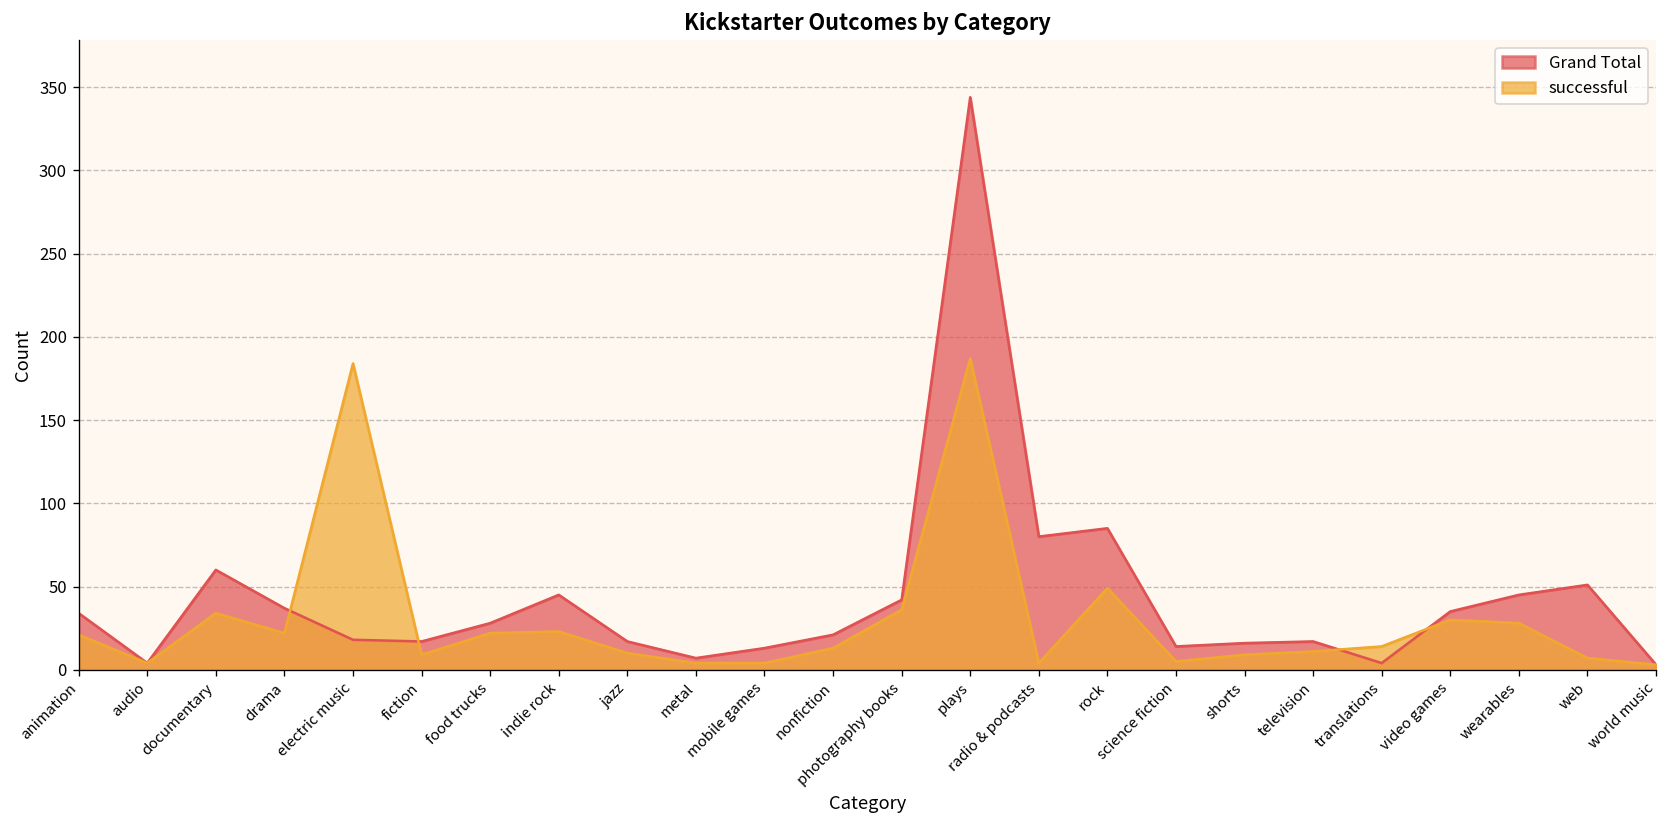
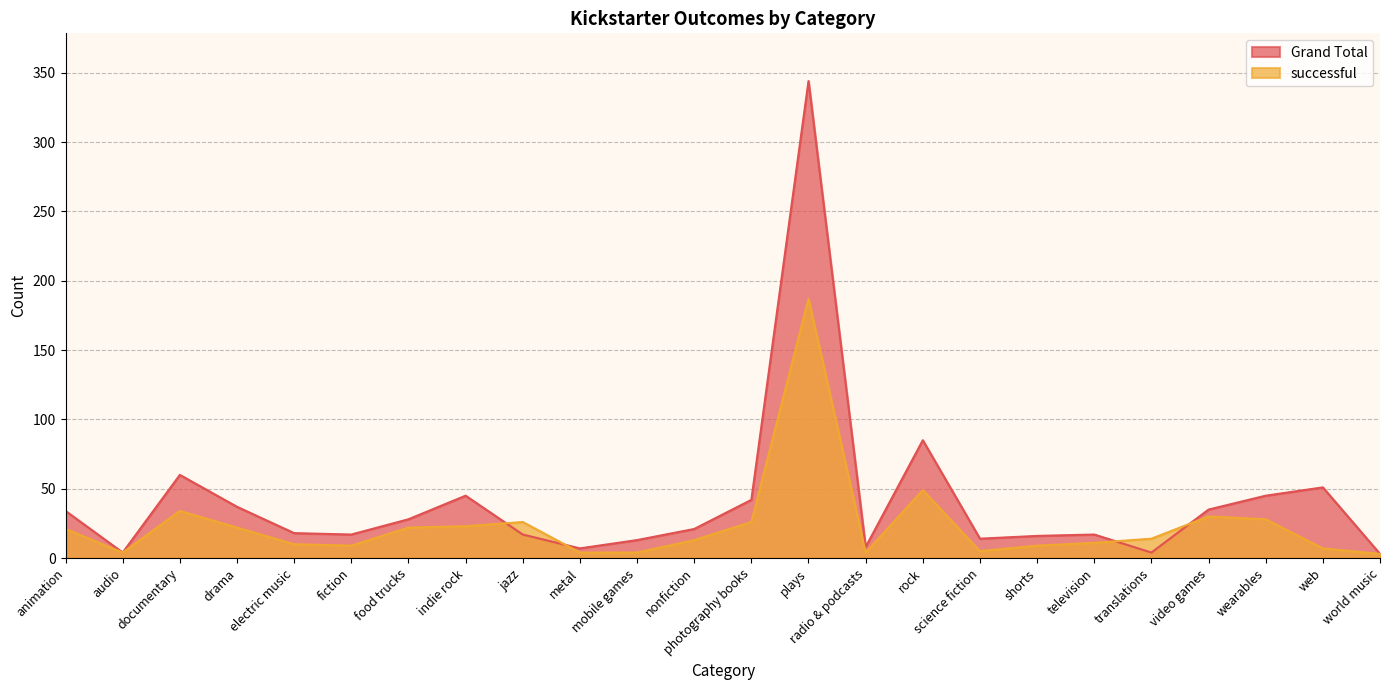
successful, electric music: 184 -> 10
successful, jazz: 10 -> 26
successful, photography books: 36 -> 26
Grand Total, radio & podcasts: 80 -> 8
